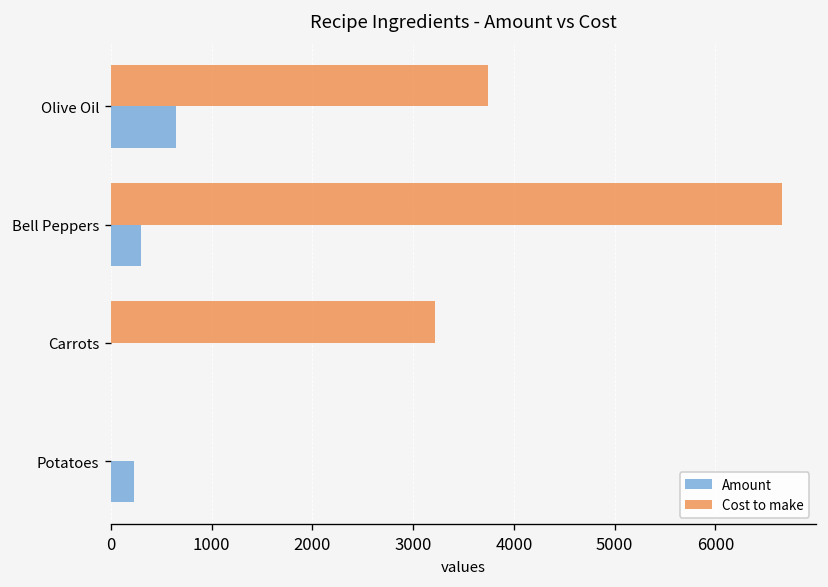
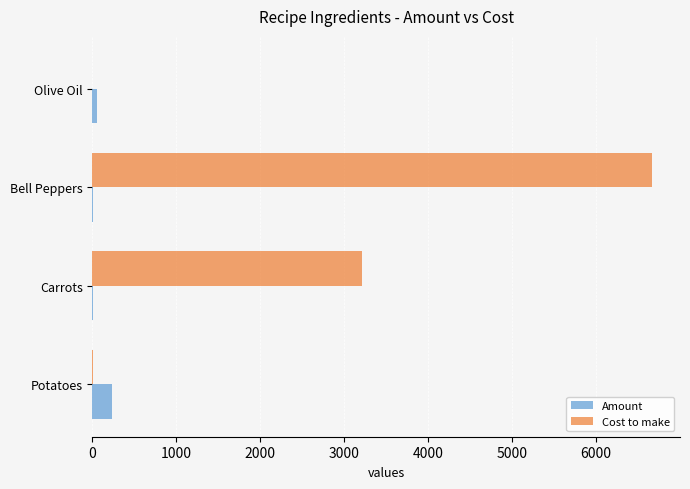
Cost to make, Olive Oil: 3700 -> 0
Amount, Olive Oil: 600 -> 100
Amount, Bell Peppers: 300 -> 0
